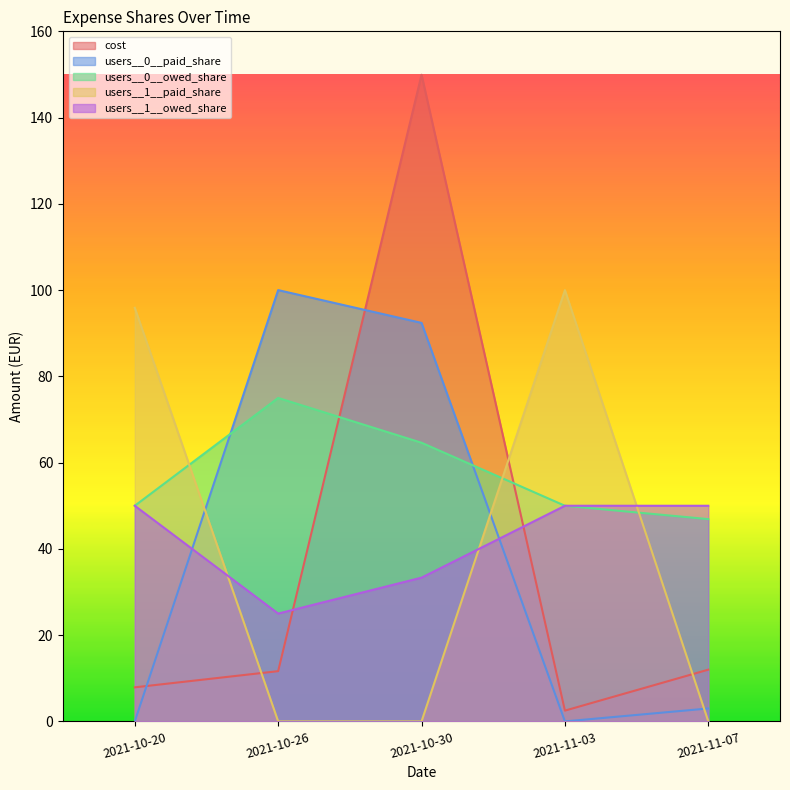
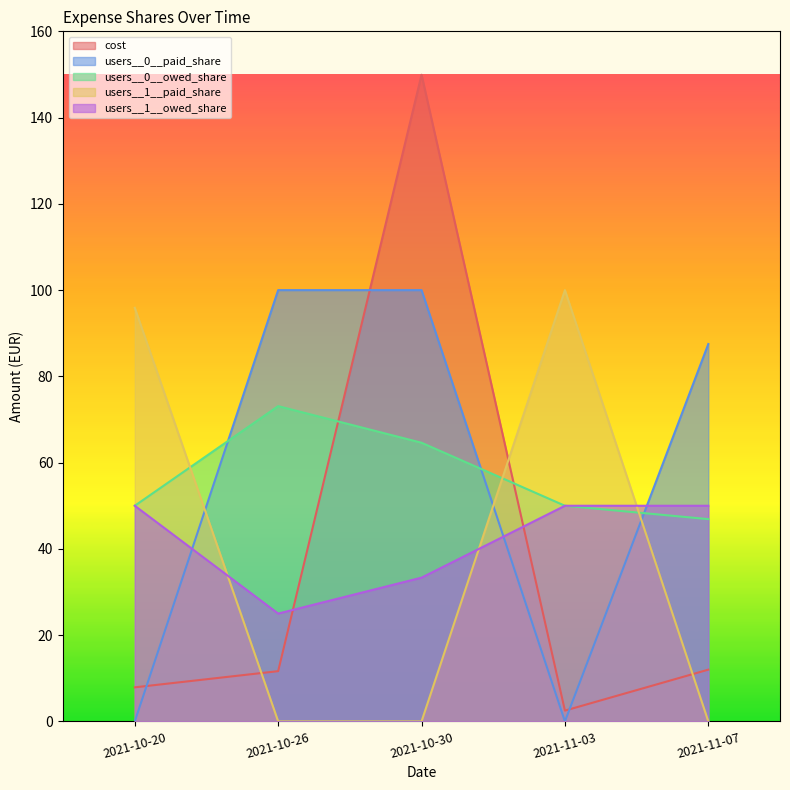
users__0__owed_share, 2021-10-26: 75 -> 73
users__0__paid_share, 2021-10-30: 92 -> 100
users__0__paid_share, 2021-11-07: 3 -> 88
